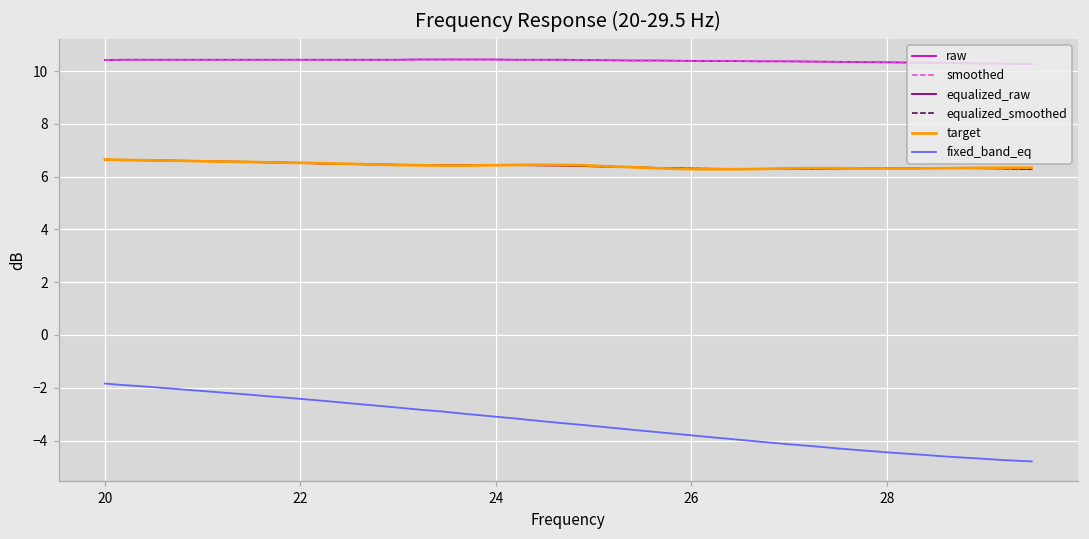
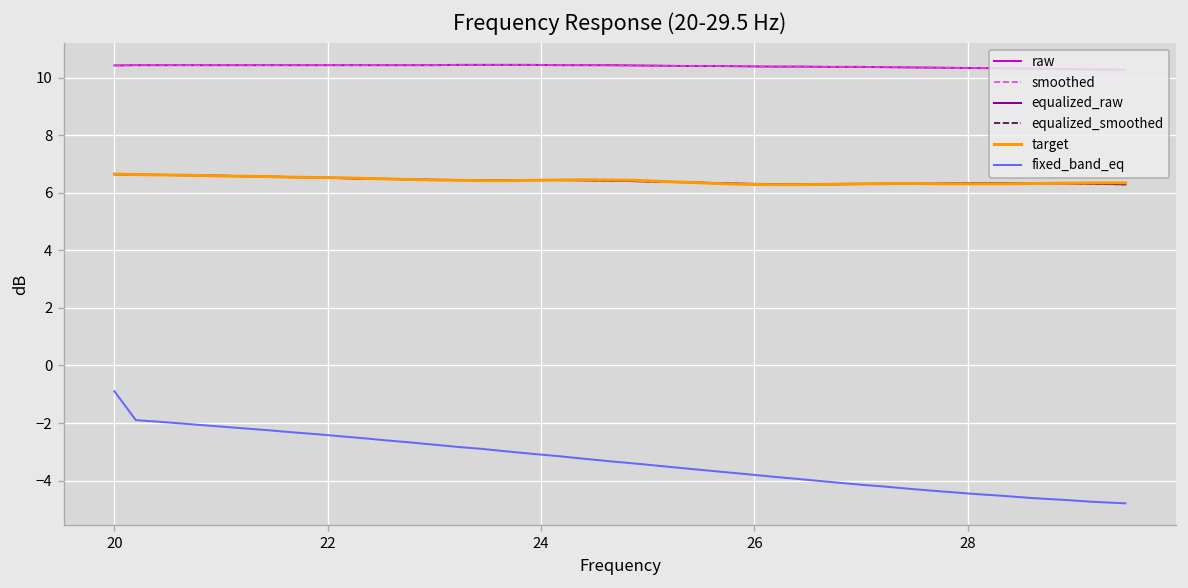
fixed_band_eq, 20: -1.8 -> -0.9
